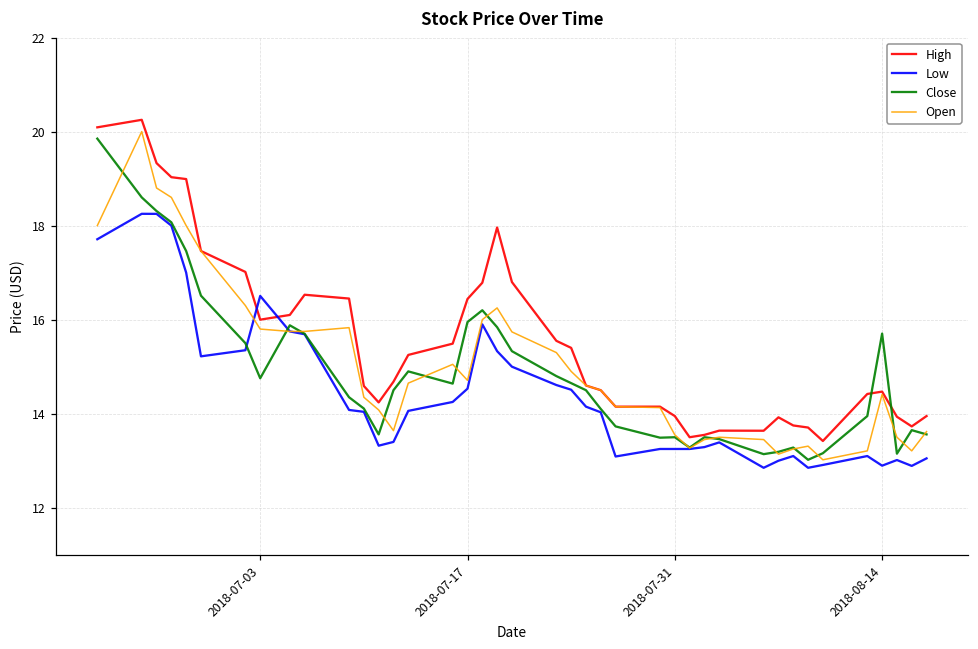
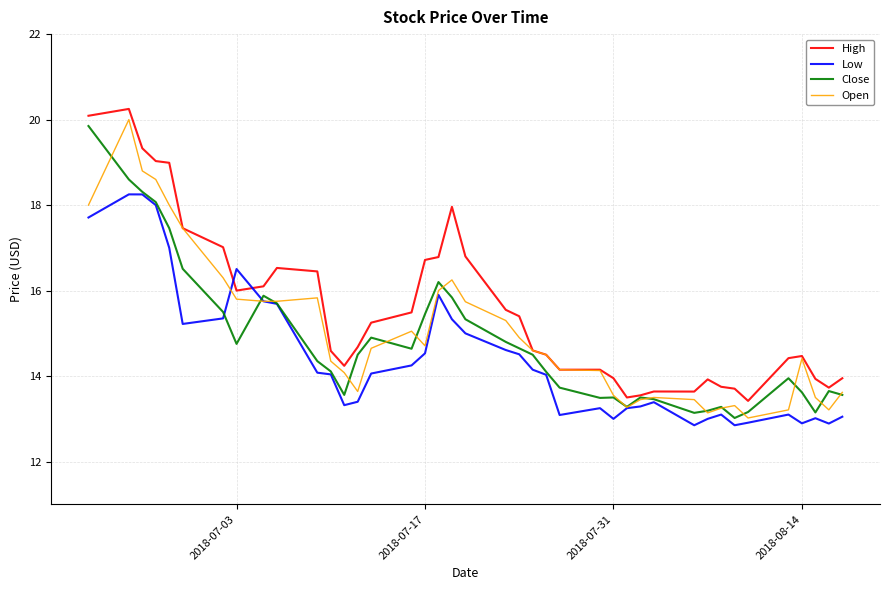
High, 2018-07-17: 16.4 -> 16.7
Close, 2018-07-17: 15.9 -> 15.5
Low, 2018-07-31: 13.3 -> 13.0
Close, 2018-08-14: 15.7 -> 13.6
